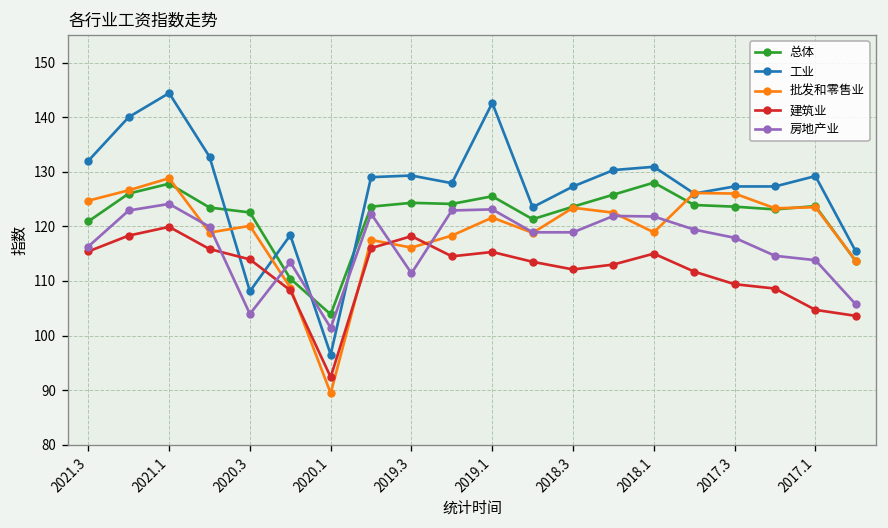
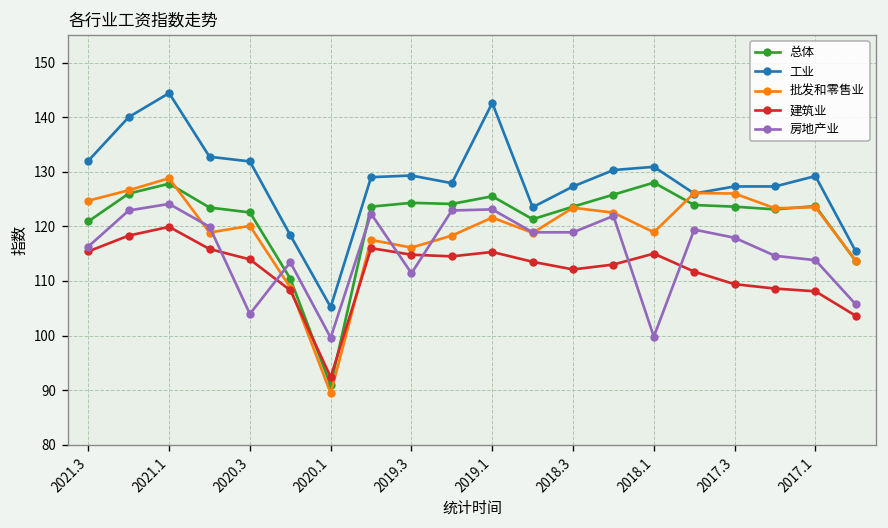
工业, 2020.3: 108 -> 132
总体, 2020.1: 104 -> 91
工业, 2020.1: 97 -> 105
房地产业, 2020.1: 101 -> 100
建筑业, 2019.3: 118 -> 115
房地产业, 2018.1: 122 -> 100
建筑业, 2017.1: 105 -> 108
